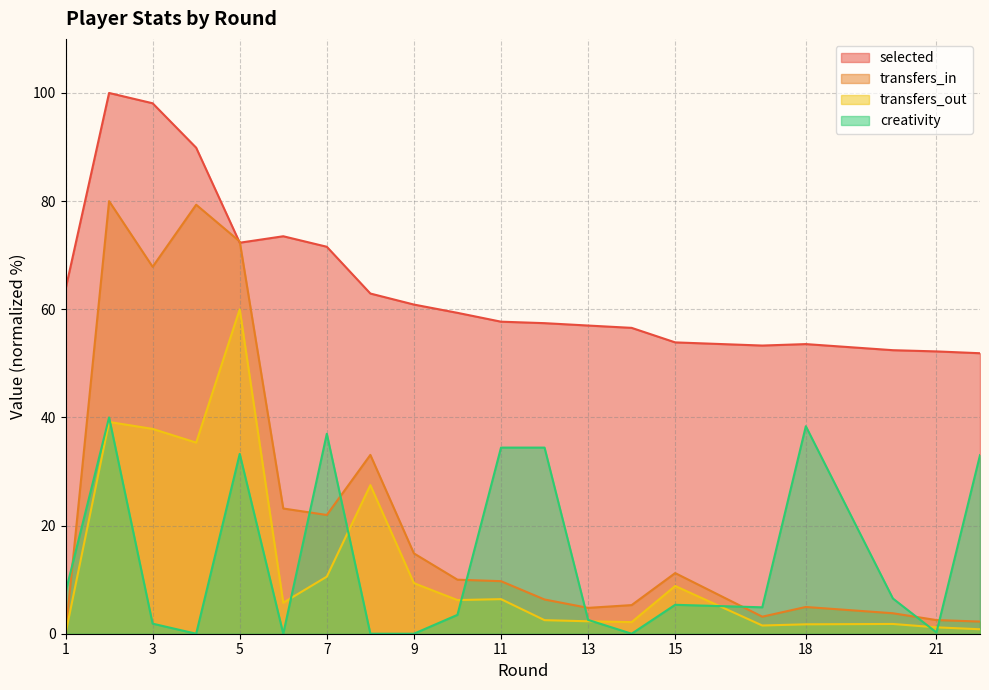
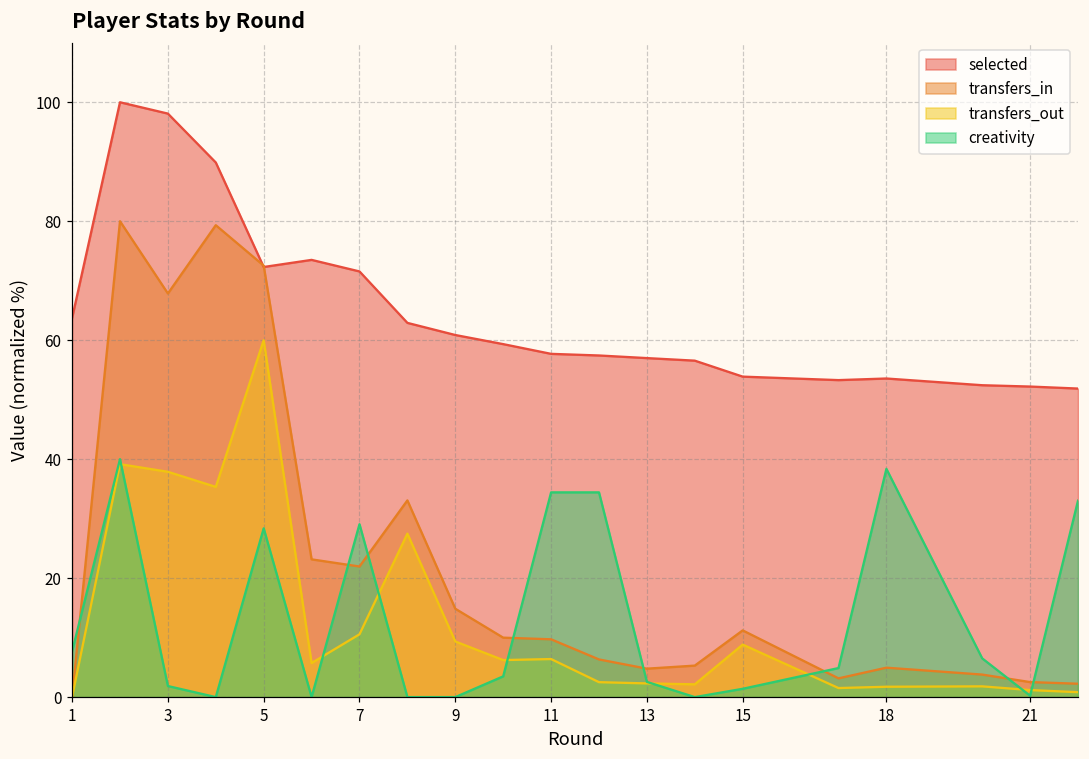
creativity, 5: 33 -> 28
creativity, 7: 37 -> 29
creativity, 15: 5 -> 1
